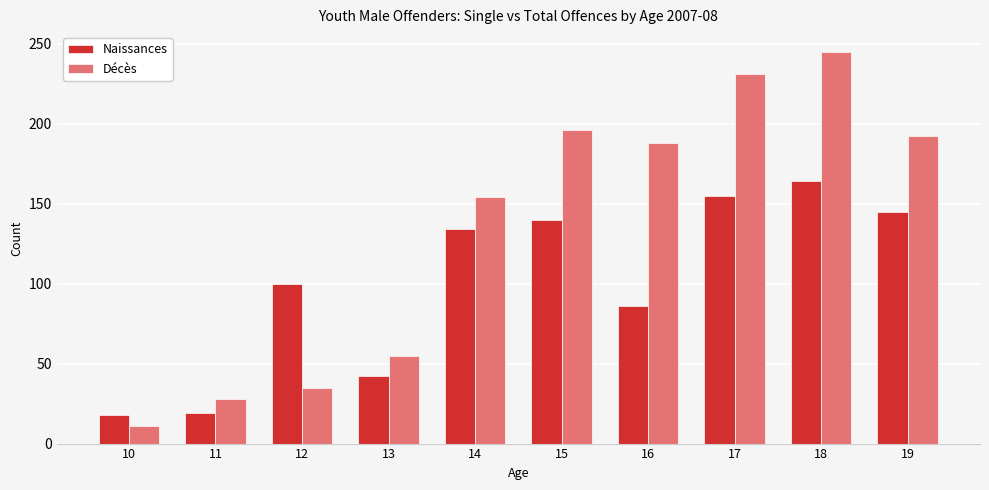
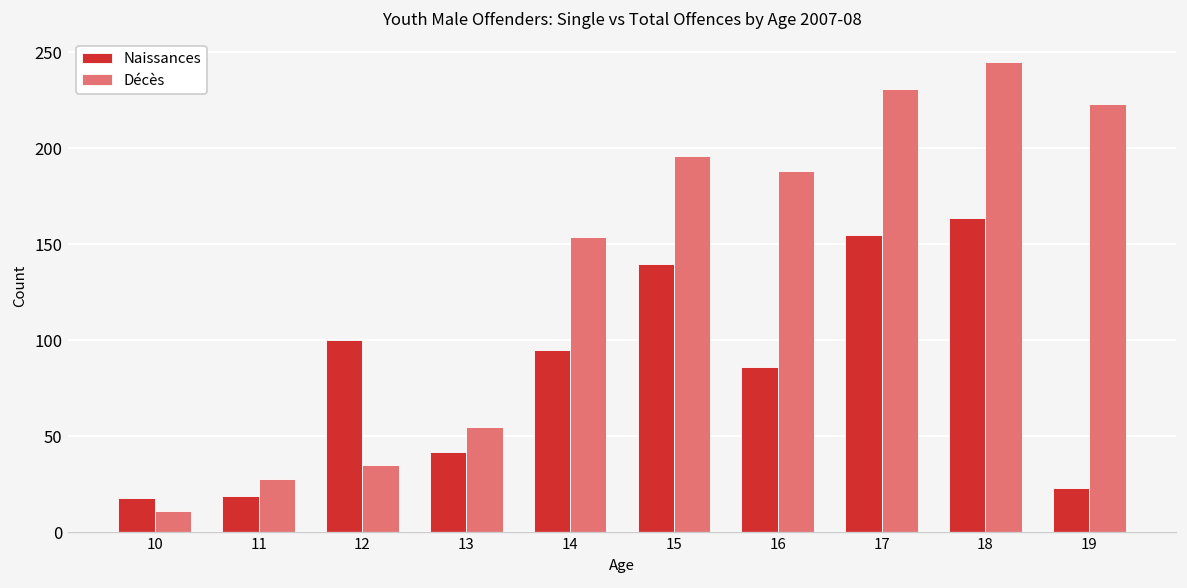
Naissances, 14: 134 -> 95
Naissances, 19: 145 -> 23
Décès, 19: 192 -> 223
